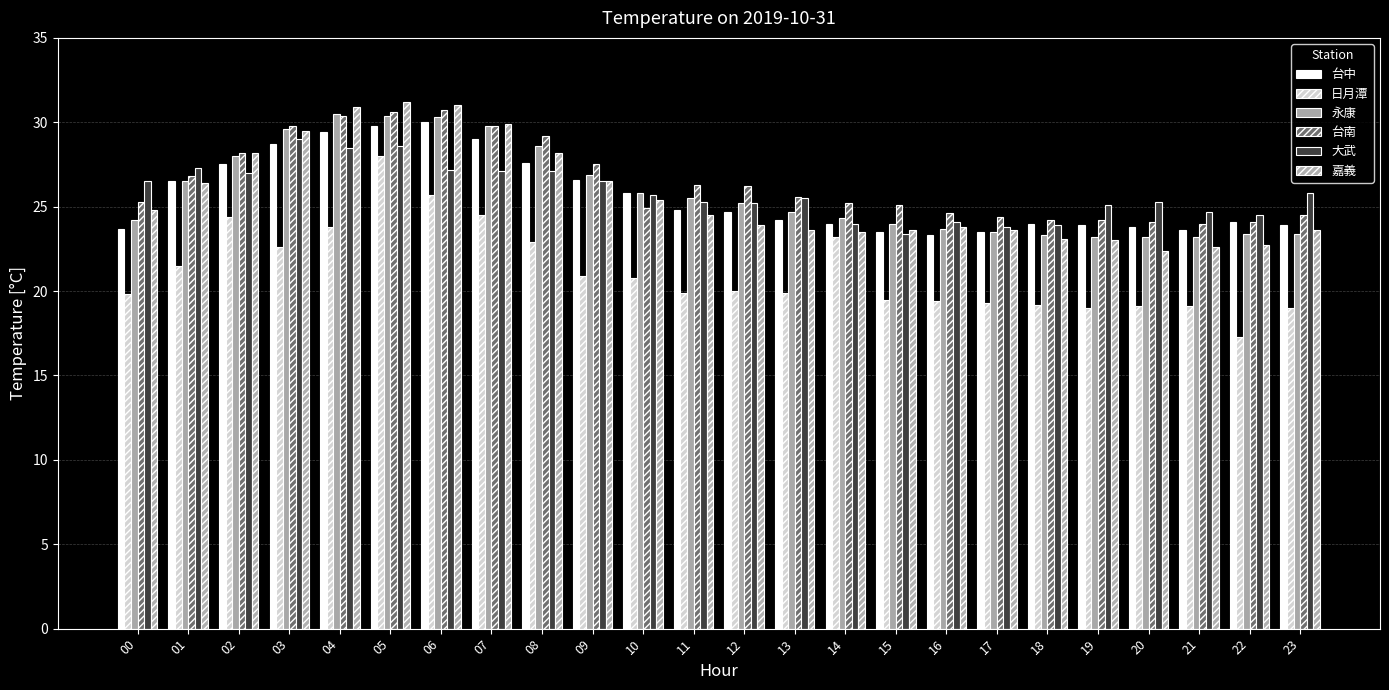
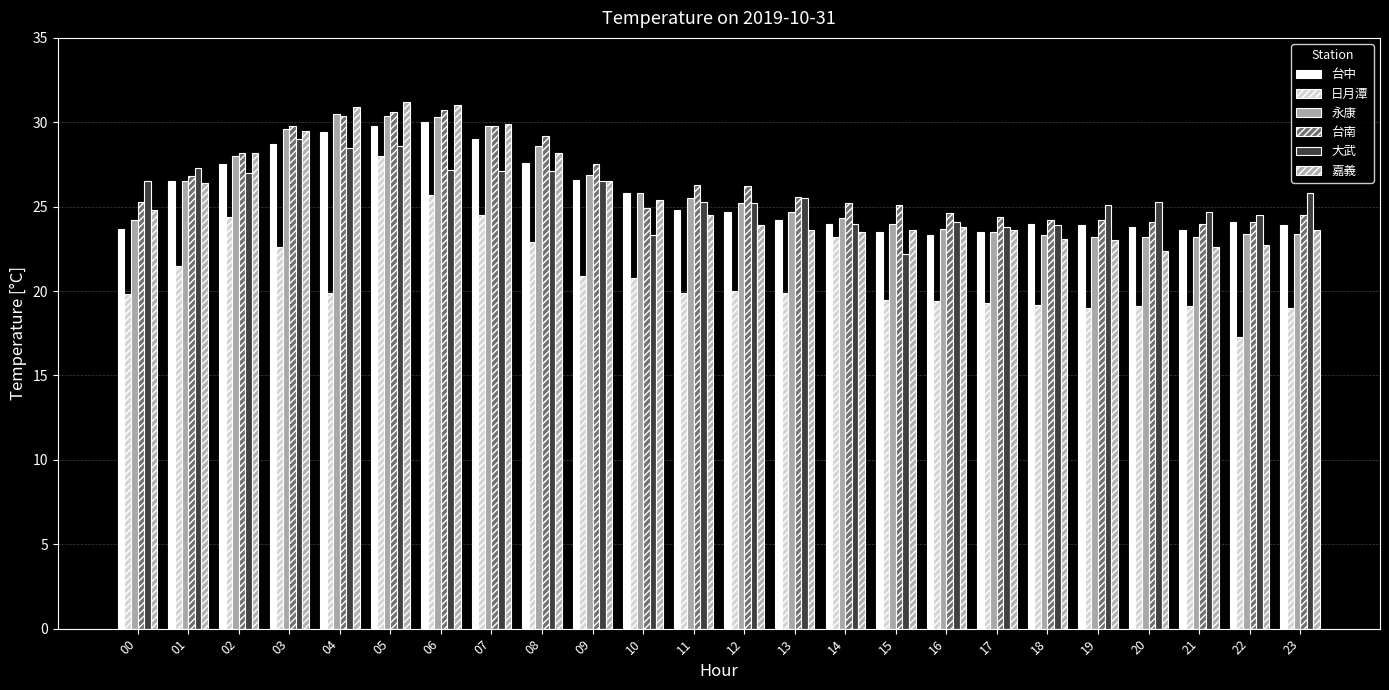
日月潭, 04: 23.8 -> 19.9
大武, 10: 25.7 -> 23.3
大武, 15: 23.4 -> 22.2
